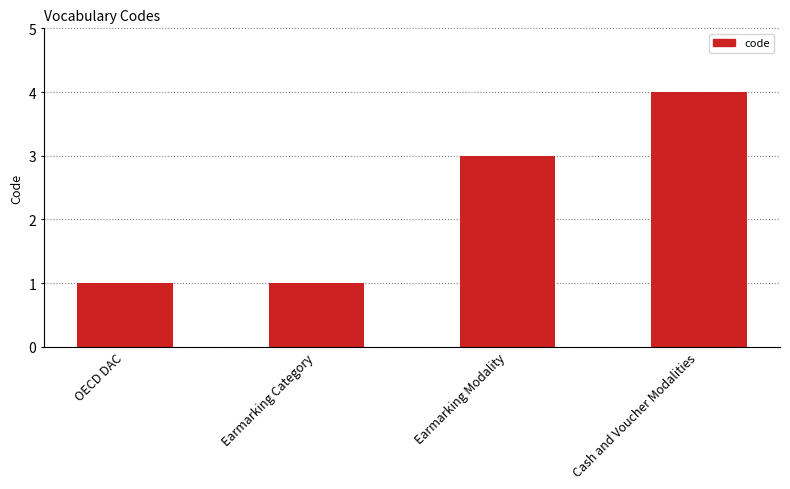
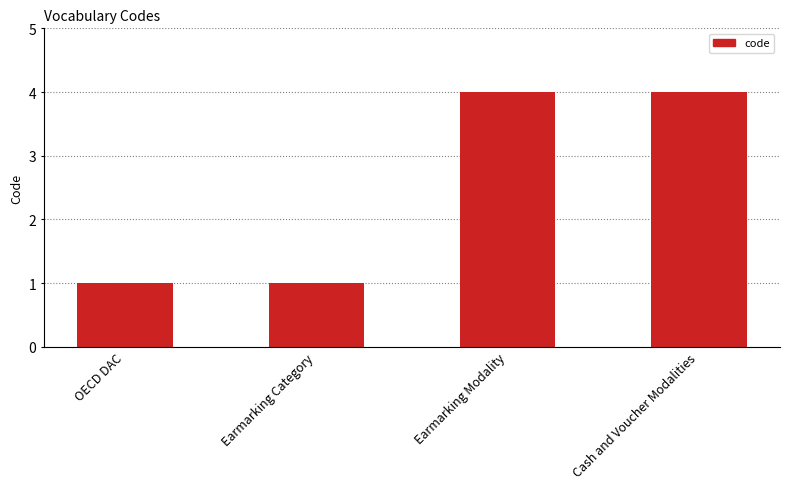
Earmarking Modality: 3 -> 4
